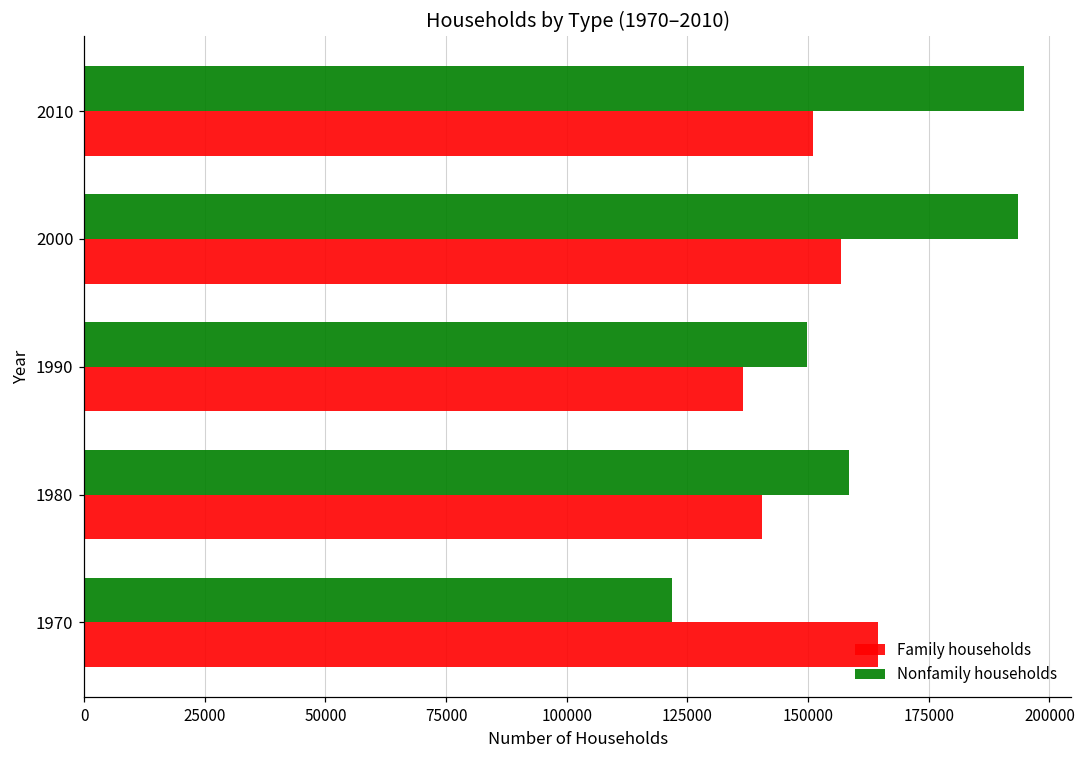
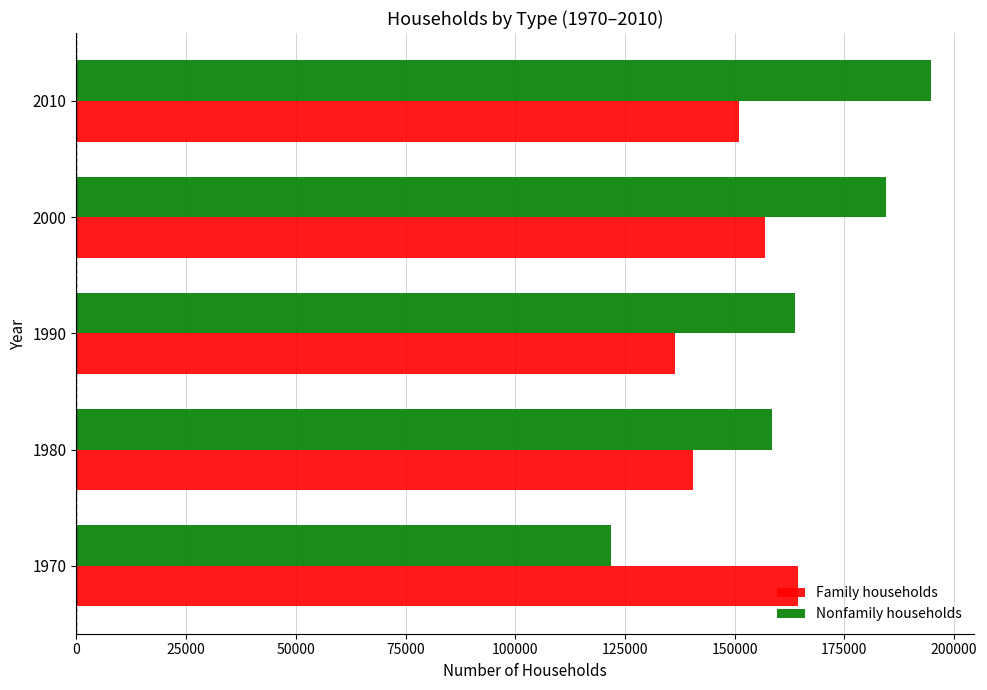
Nonfamily households, 2000: 193000 -> 185000
Nonfamily households, 1990: 150000 -> 164000
